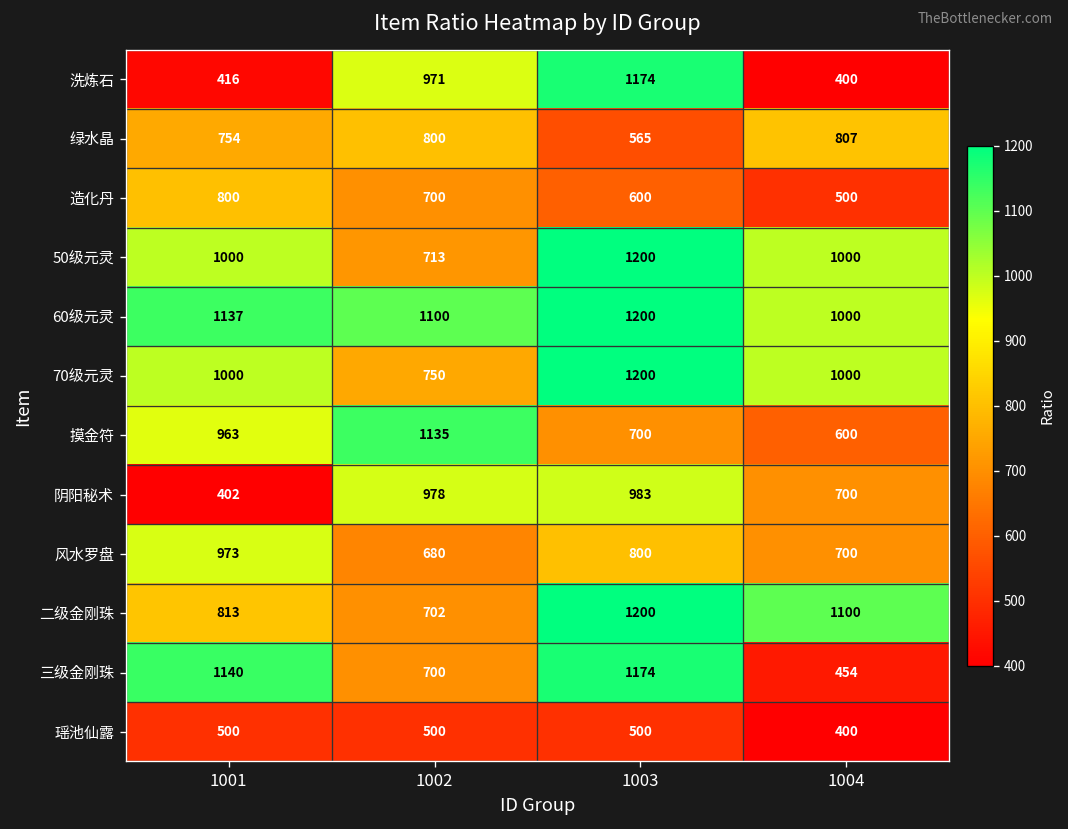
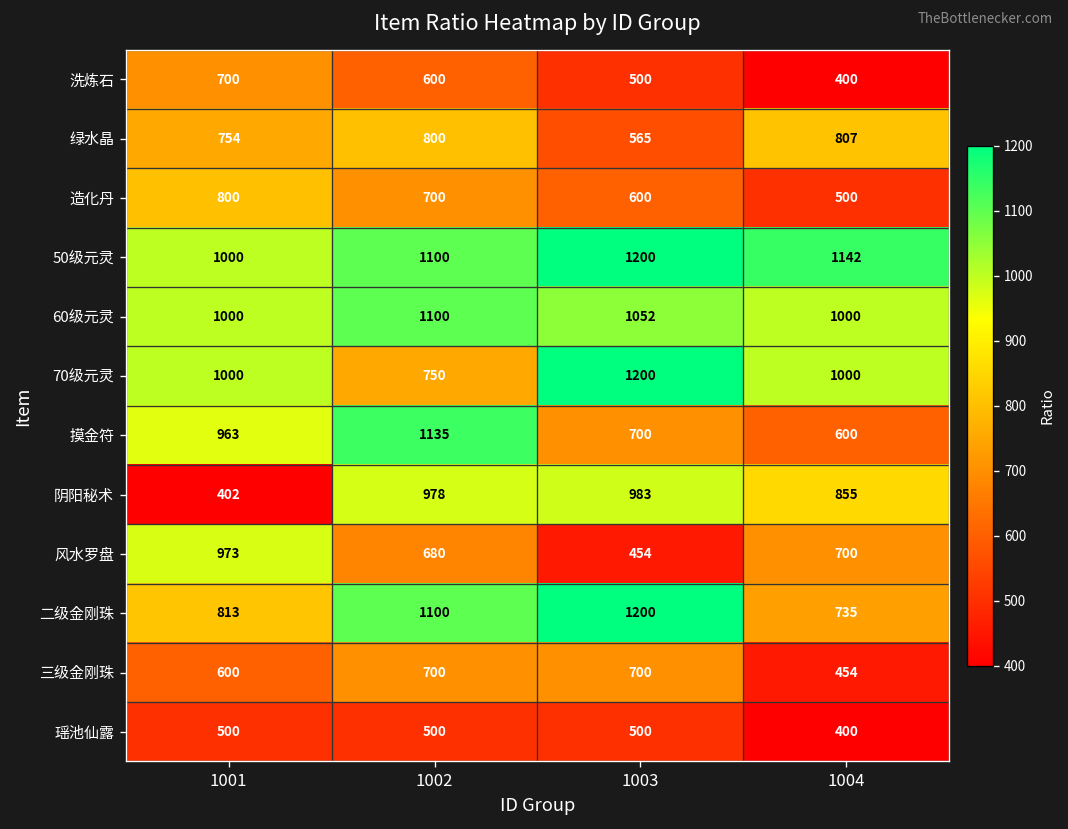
洗炼石, 1001: 416 -> 700
洗炼石, 1002: 971 -> 600
洗炼石, 1003: 1174 -> 500
50级元灵, 1002: 713 -> 1100
50级元灵, 1004: 1000 -> 1142
60级元灵, 1001: 1137 -> 1000
60级元灵, 1003: 1200 -> 1052
阴阳秘术, 1004: 700 -> 855
风水罗盘, 1003: 800 -> 454
二级金刚珠, 1002: 702 -> 1100
二级金刚珠, 1004: 1100 -> 735
三级金刚珠, 1001: 1140 -> 600
三级金刚珠, 1003: 1174 -> 700
